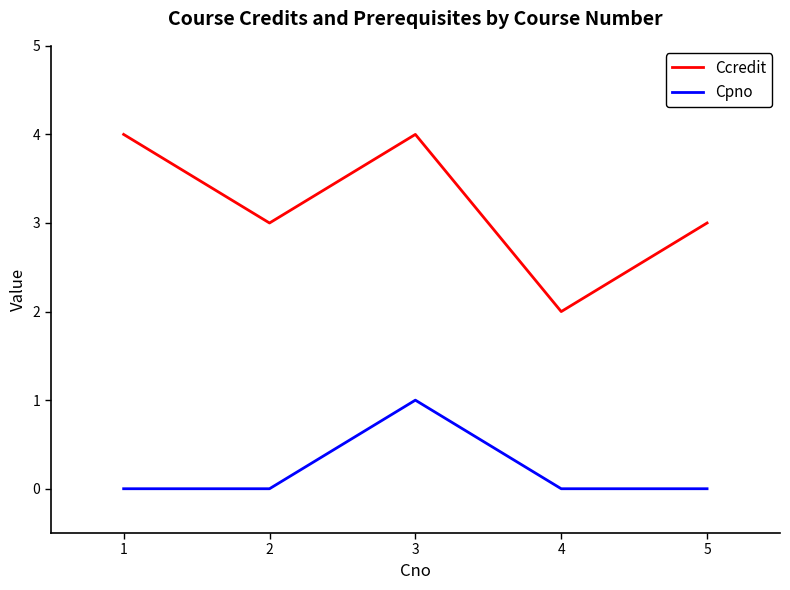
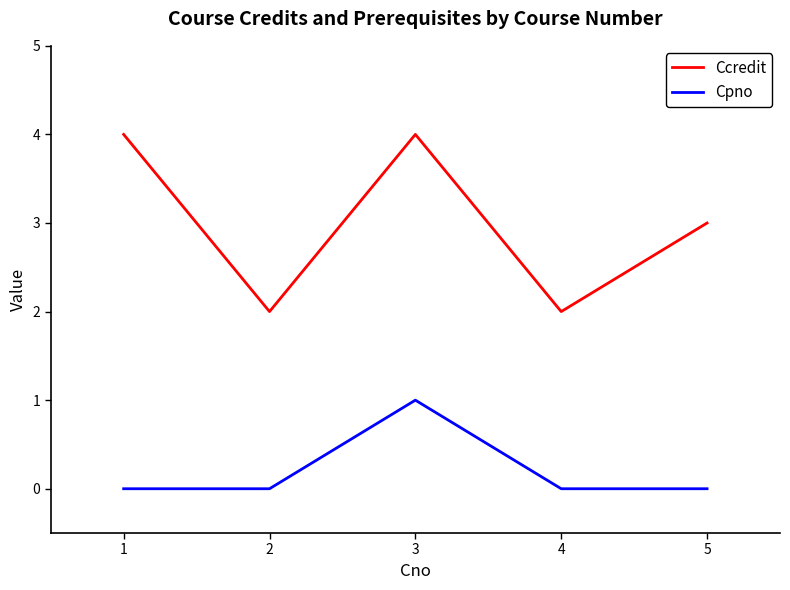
Ccredit, 2: 3 -> 2
